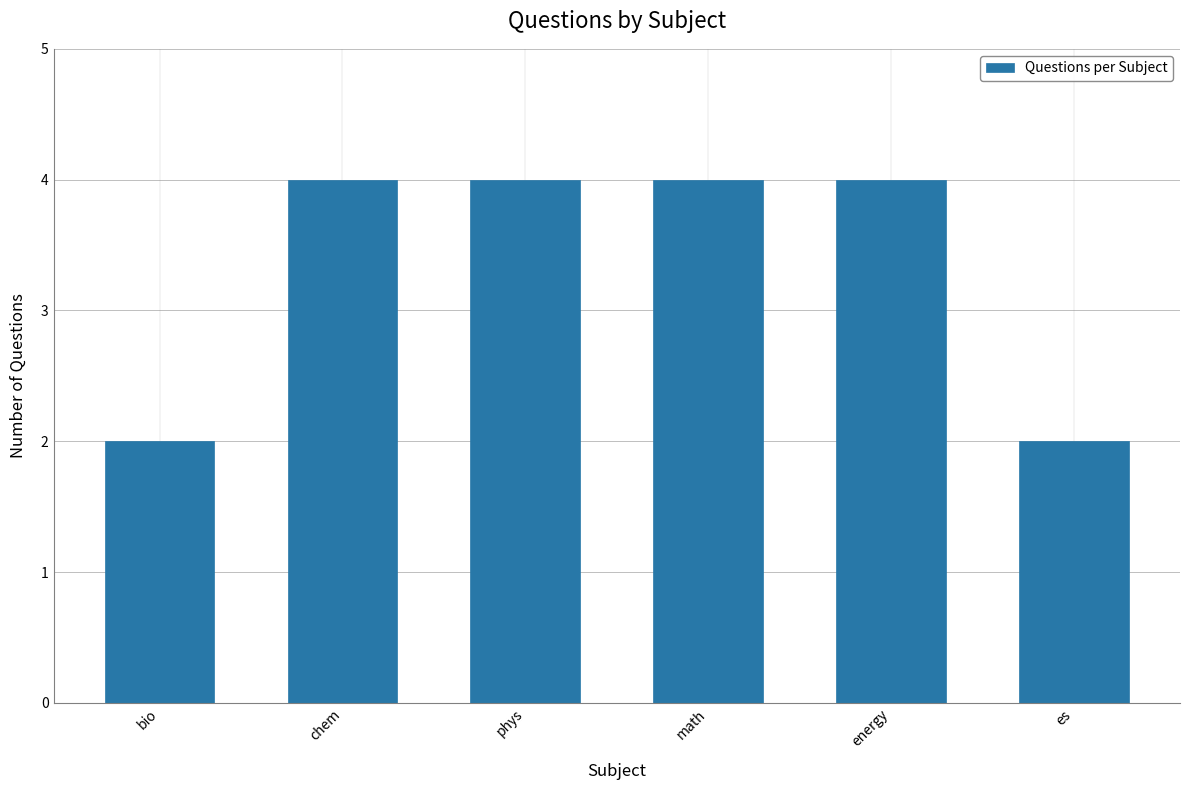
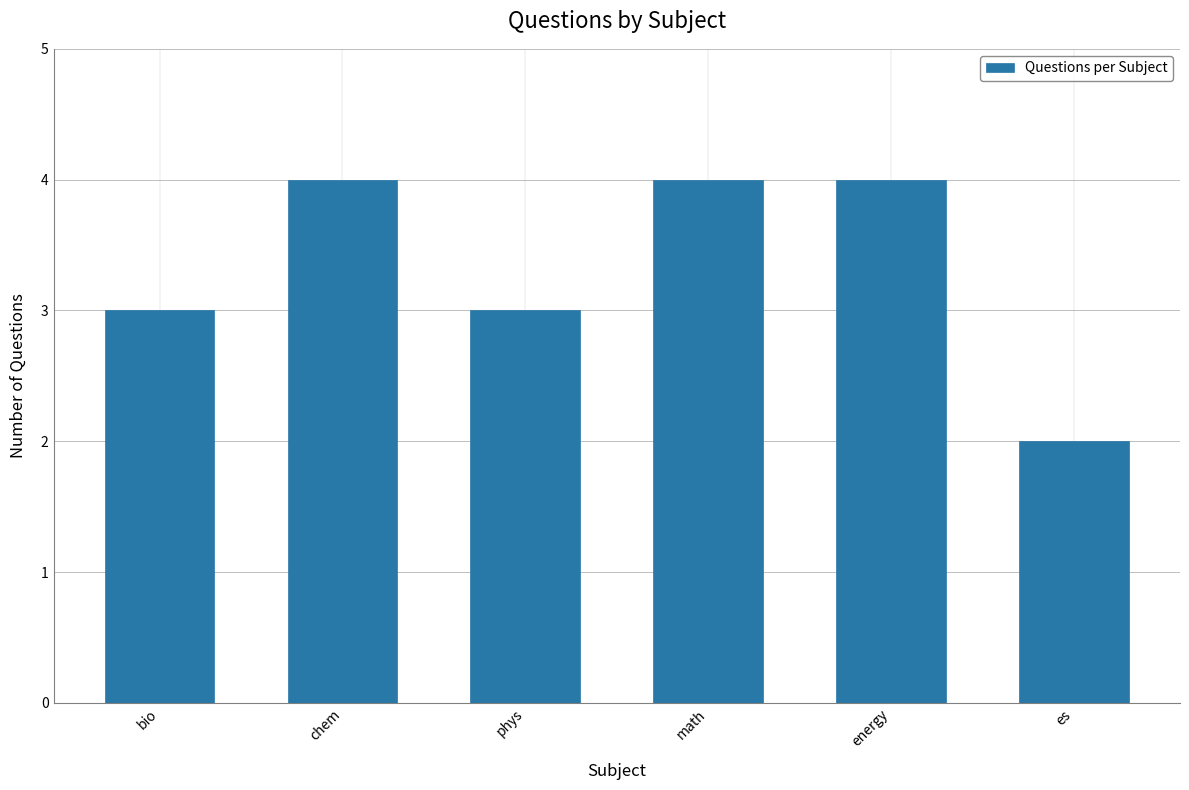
bio: 2 -> 3
phys: 4 -> 3
